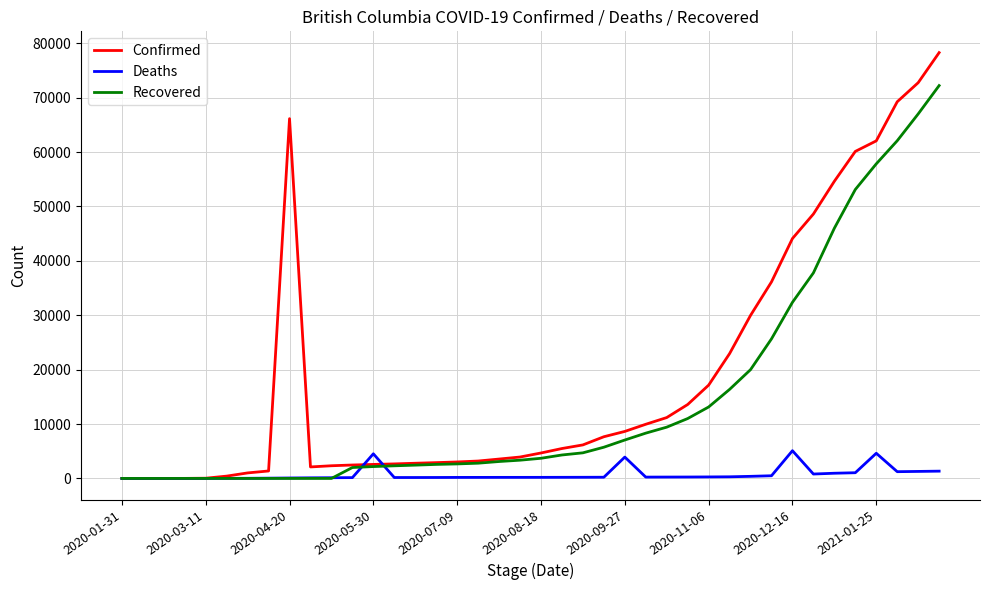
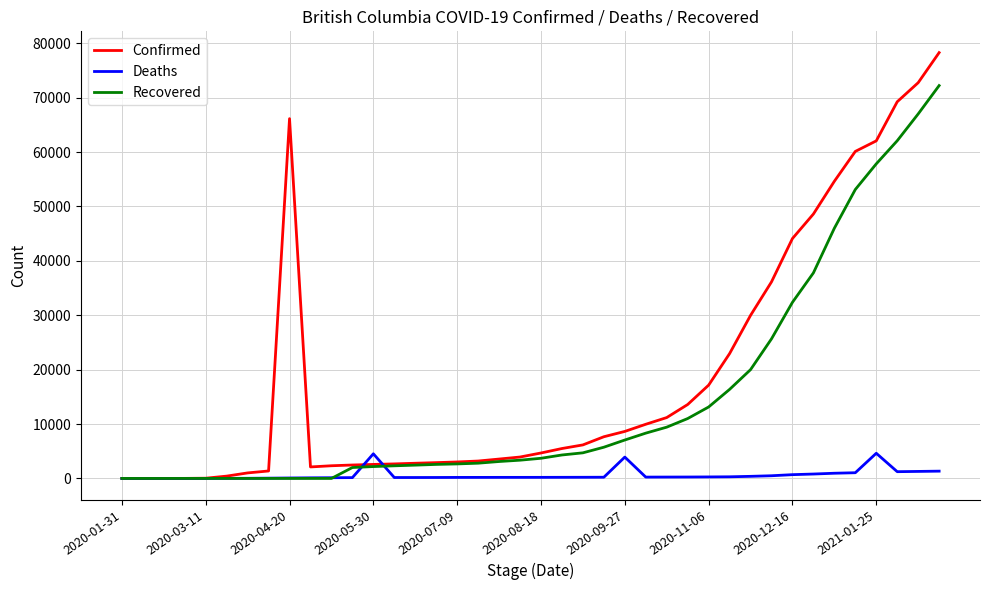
Deaths, 2020-12-16: 5000 -> 1000
